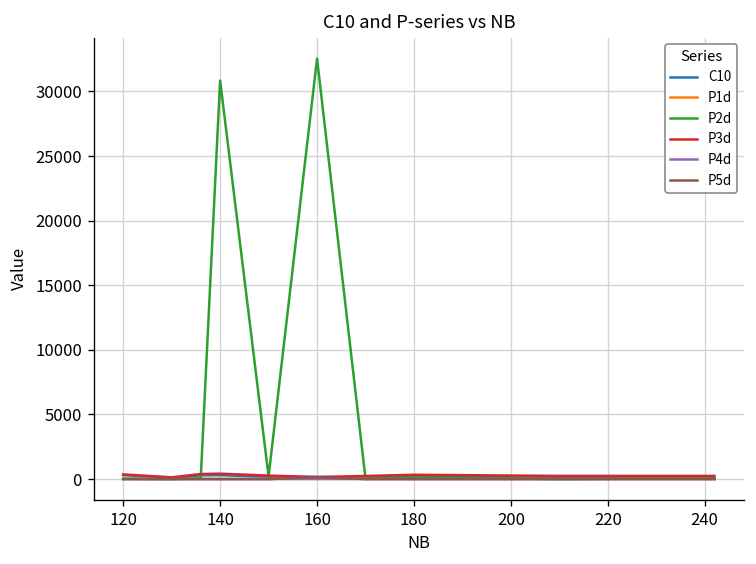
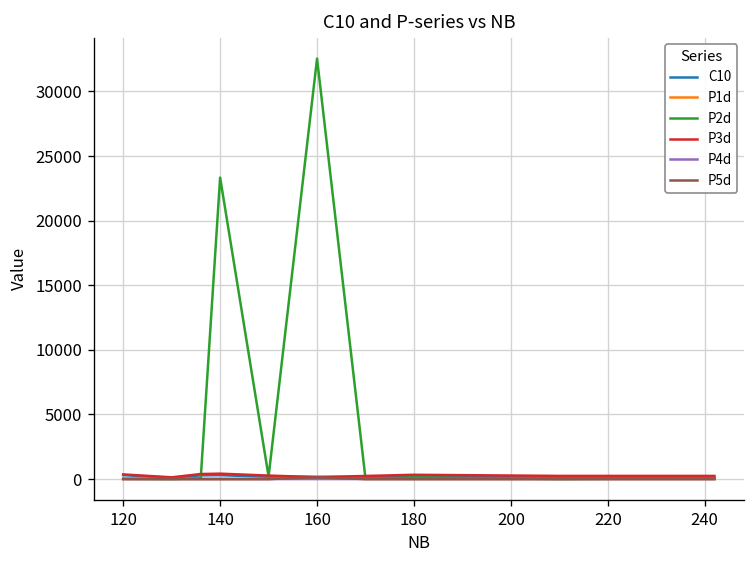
P2d, 140: 30800 -> 23300
